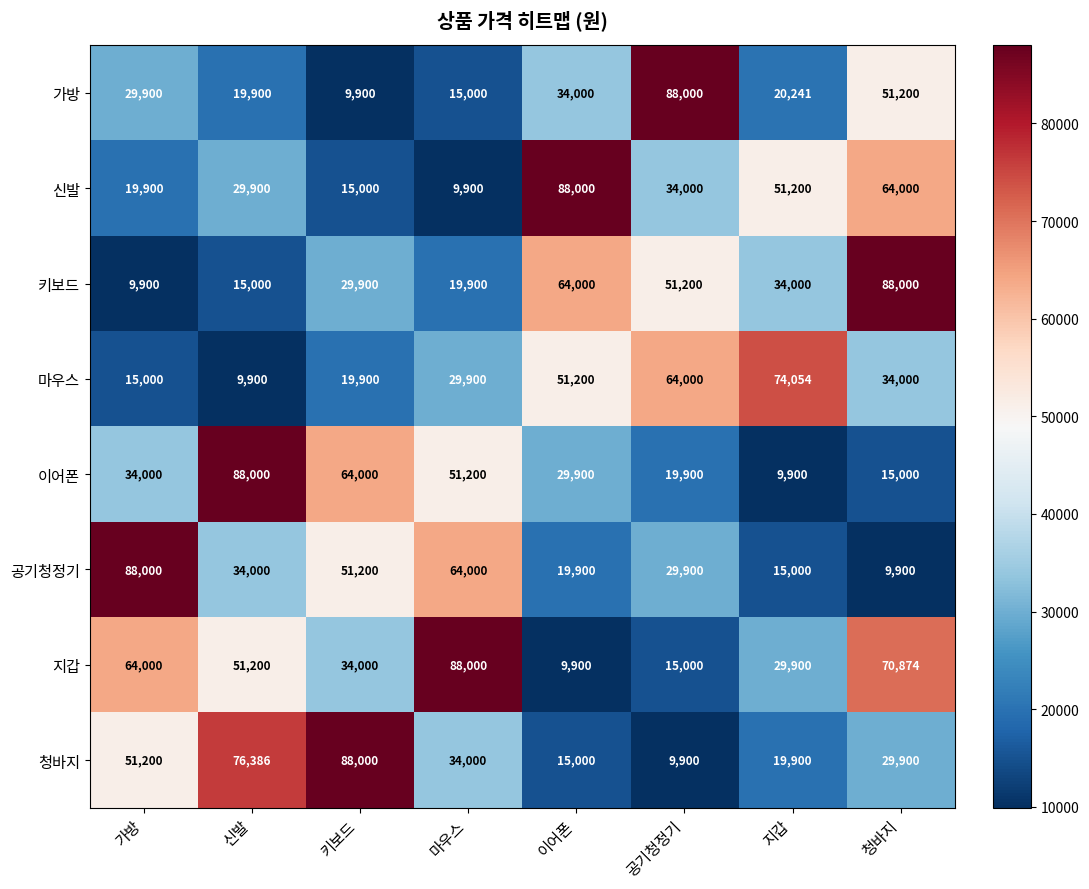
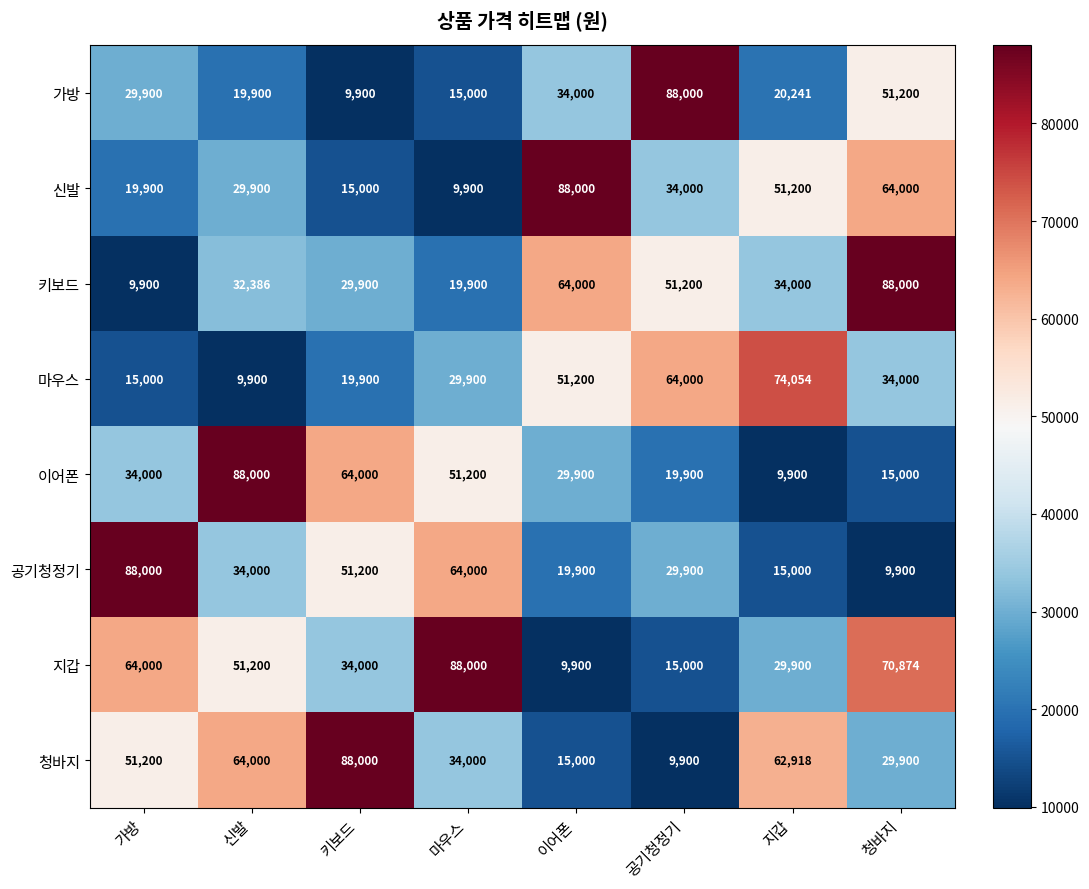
키보드, 신발: 15,000 -> 32,386
청바지, 신발: 76,386 -> 64,000
청바지, 지갑: 19,900 -> 62,918
